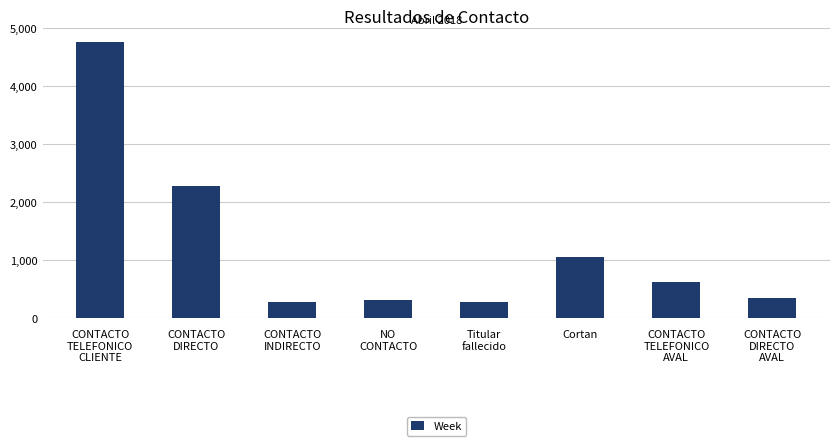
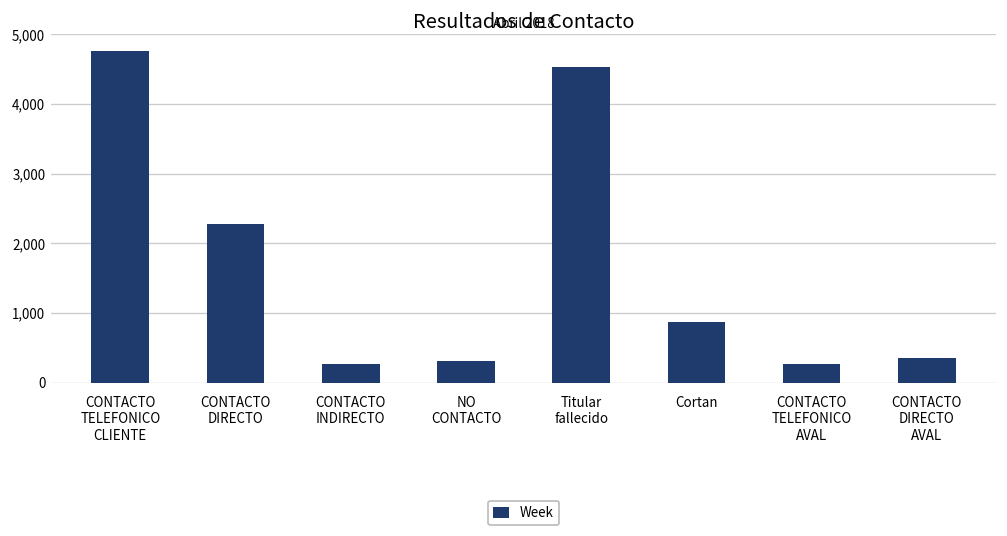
Titular fallecido: 300 -> 4,500
Cortan: 1,100 -> 900
CONTACTO TELEFONICO AVAL: 600 -> 300
